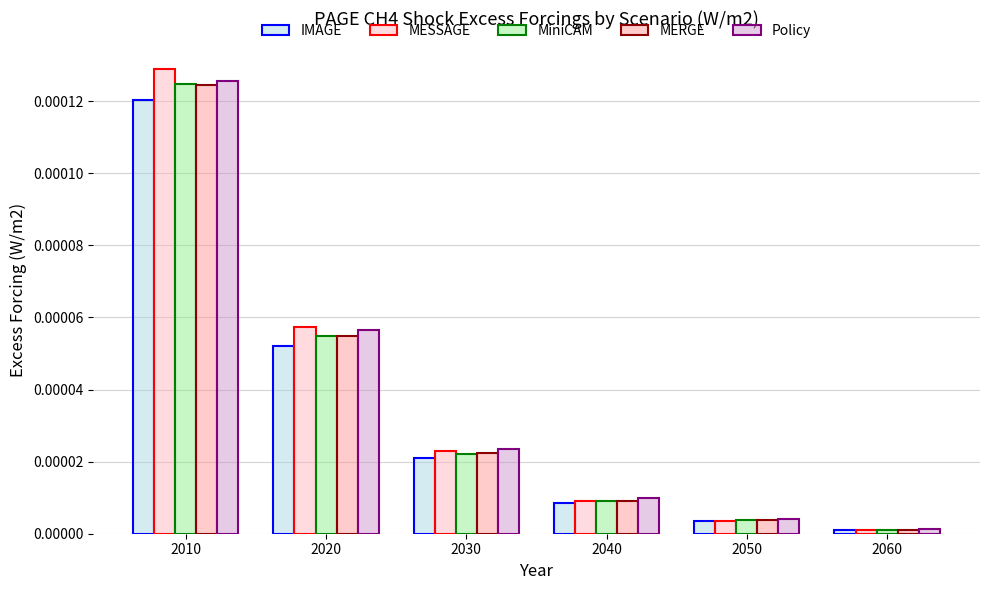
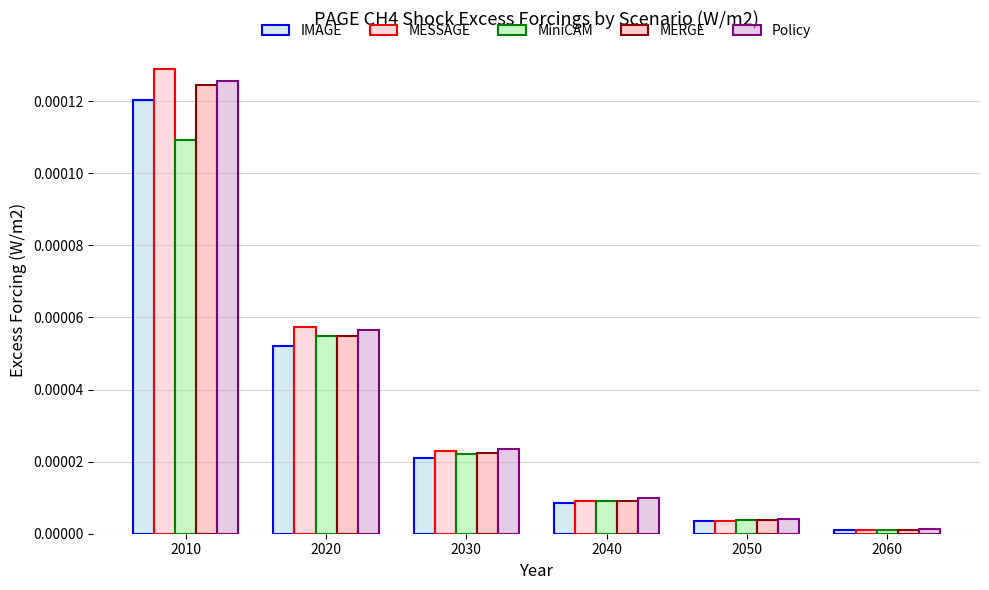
MiniCAM, 2010: 0.000125 -> 0.000109
